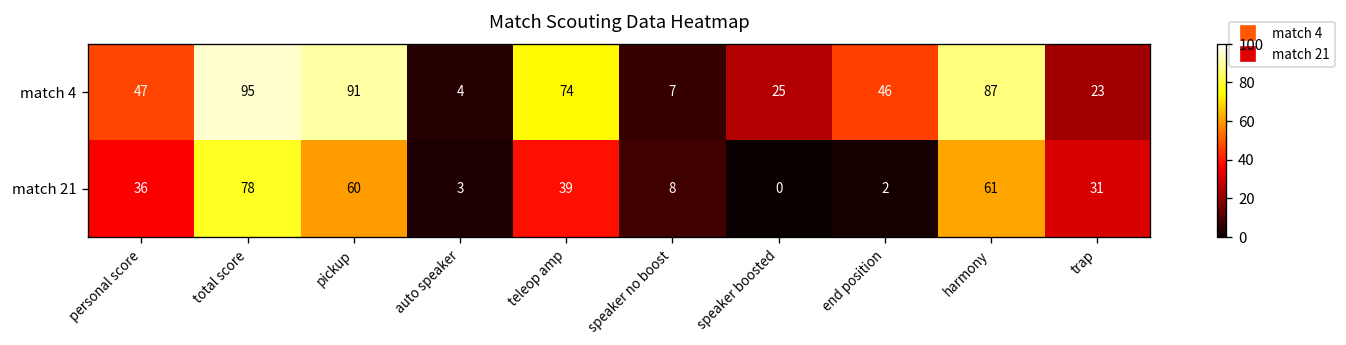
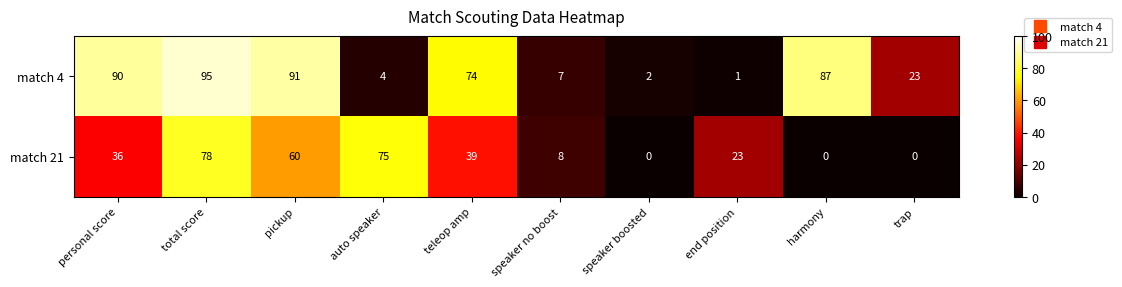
match 4, personal score: 47 -> 90
match 4, speaker boosted: 25 -> 2
match 4, end position: 46 -> 1
match 21, auto speaker: 3 -> 75
match 21, end position: 2 -> 23
match 21, harmony: 61 -> 0
match 21, trap: 31 -> 0
